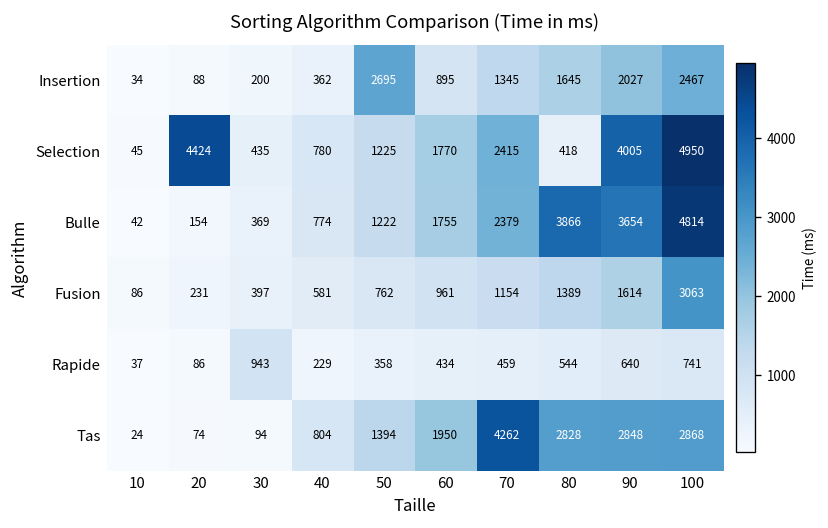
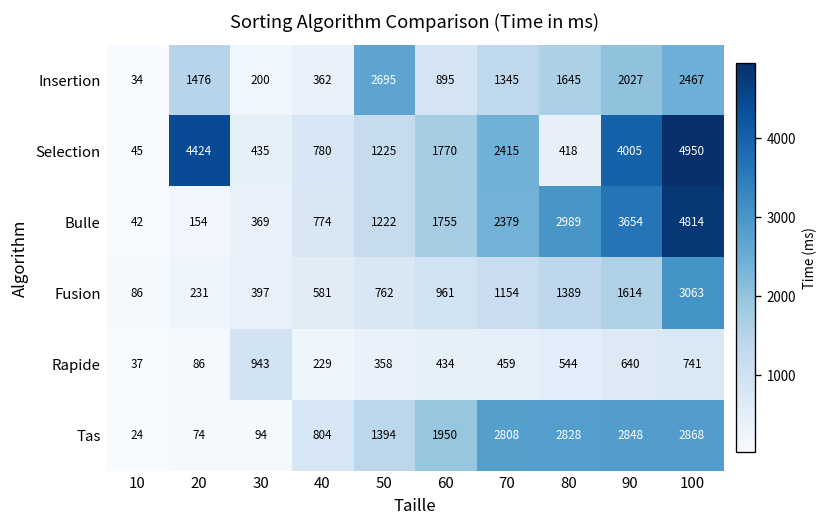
Insertion, 20: 88 -> 1476
Bulle, 80: 3866 -> 2989
Tas, 70: 4262 -> 2808
